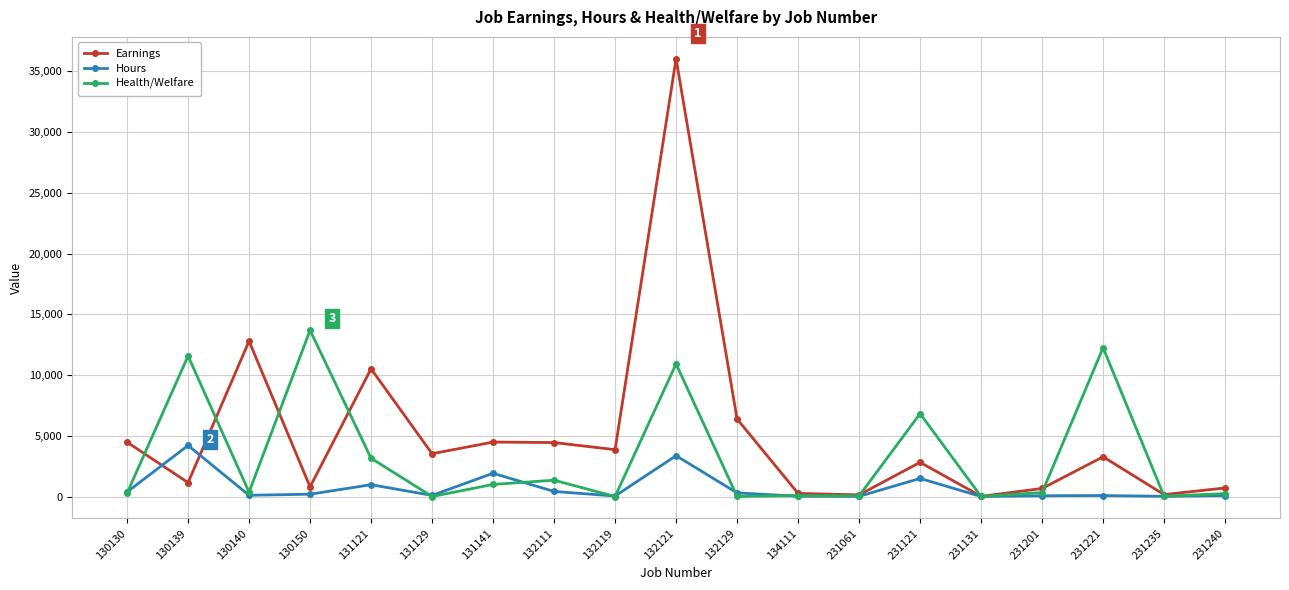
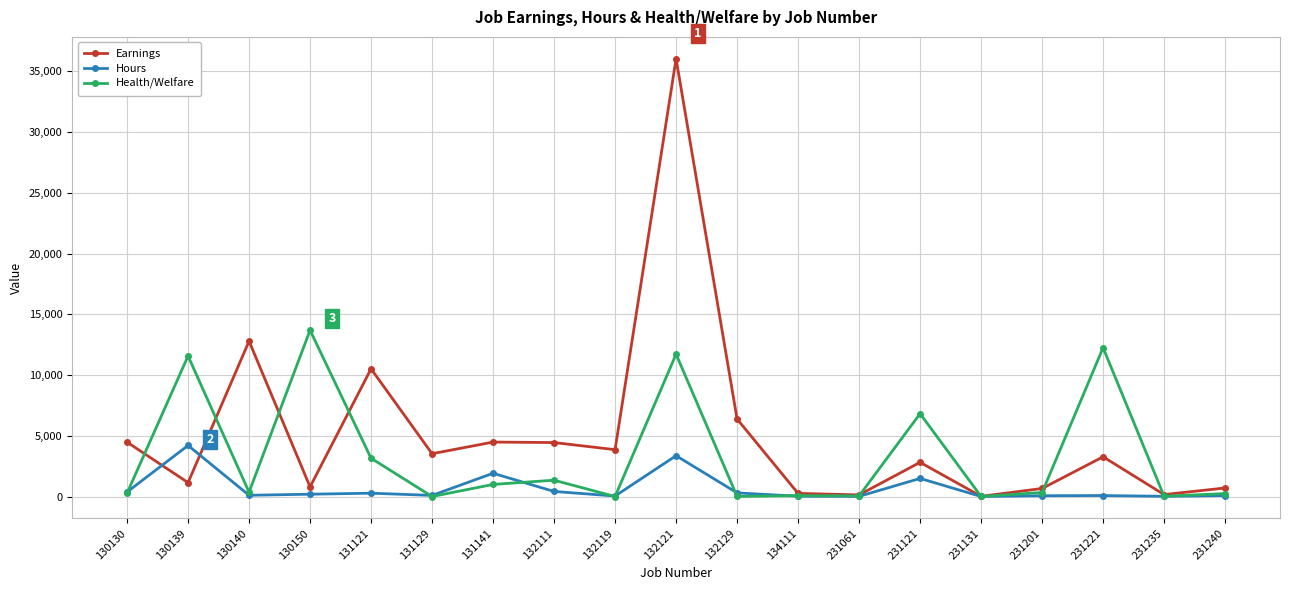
Hours, 131121: 1,000 -> 300
Health/Welfare, 132121: 10,900 -> 11,700
